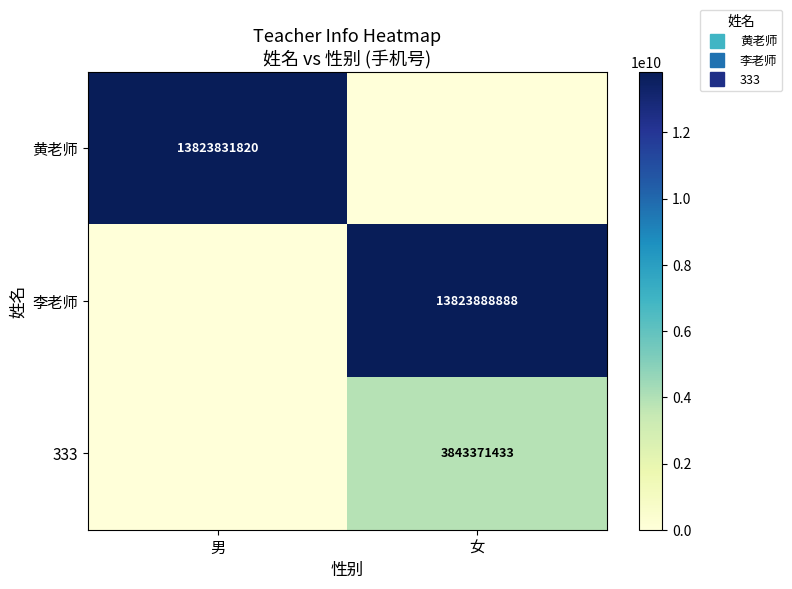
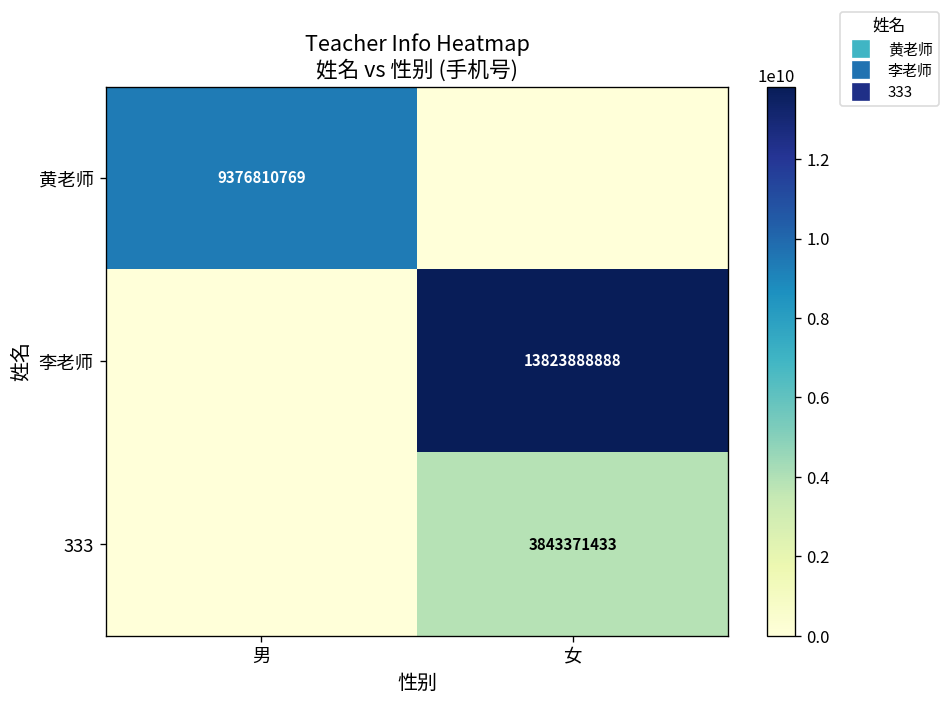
黄老师, 男: 13823831820 -> 9376810769
